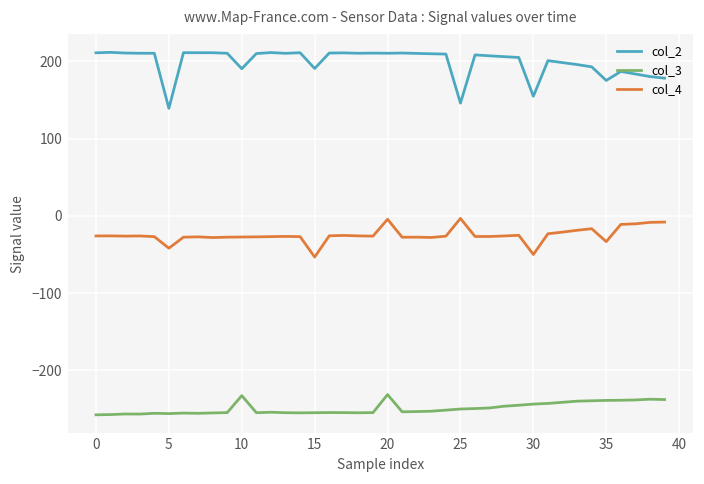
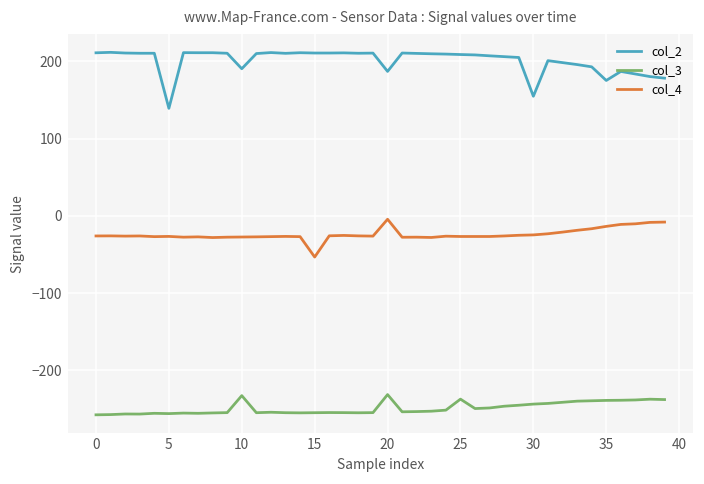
col_4, 5: -40 -> -30
col_2, 15: 190 -> 210
col_2, 20: 210 -> 190
col_2, 25: 150 -> 210
col_3, 25: -250 -> -240
col_4, 25: 0 -> -30
col_4, 30: -50 -> -20
col_4, 35: -30 -> -10
